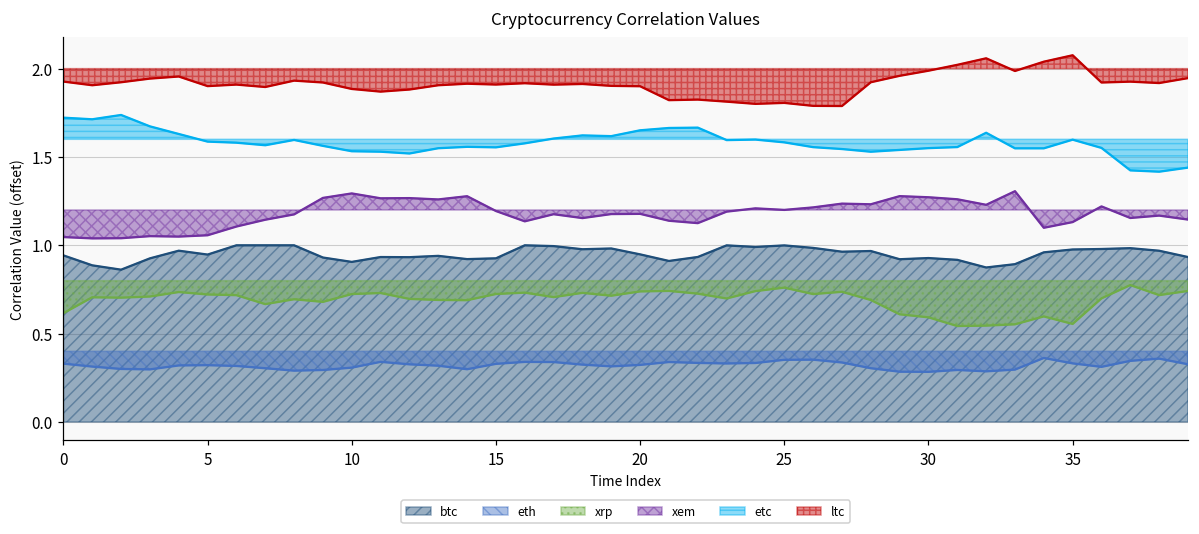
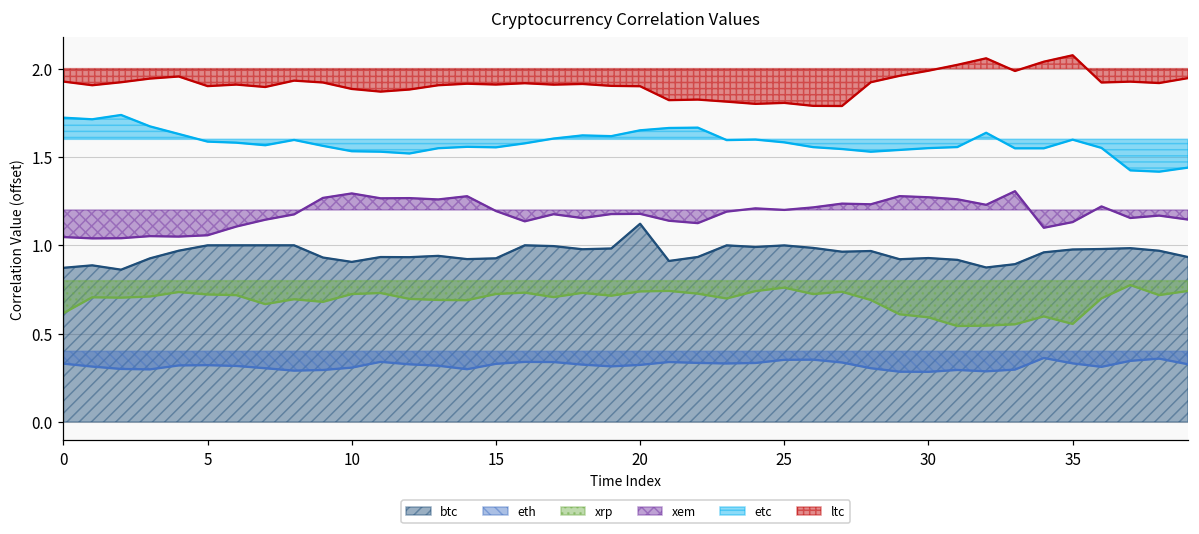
btc, 0: 0.94 -> 0.87
btc, 5: 0.95 -> 1.00
btc, 20: 0.95 -> 1.12
